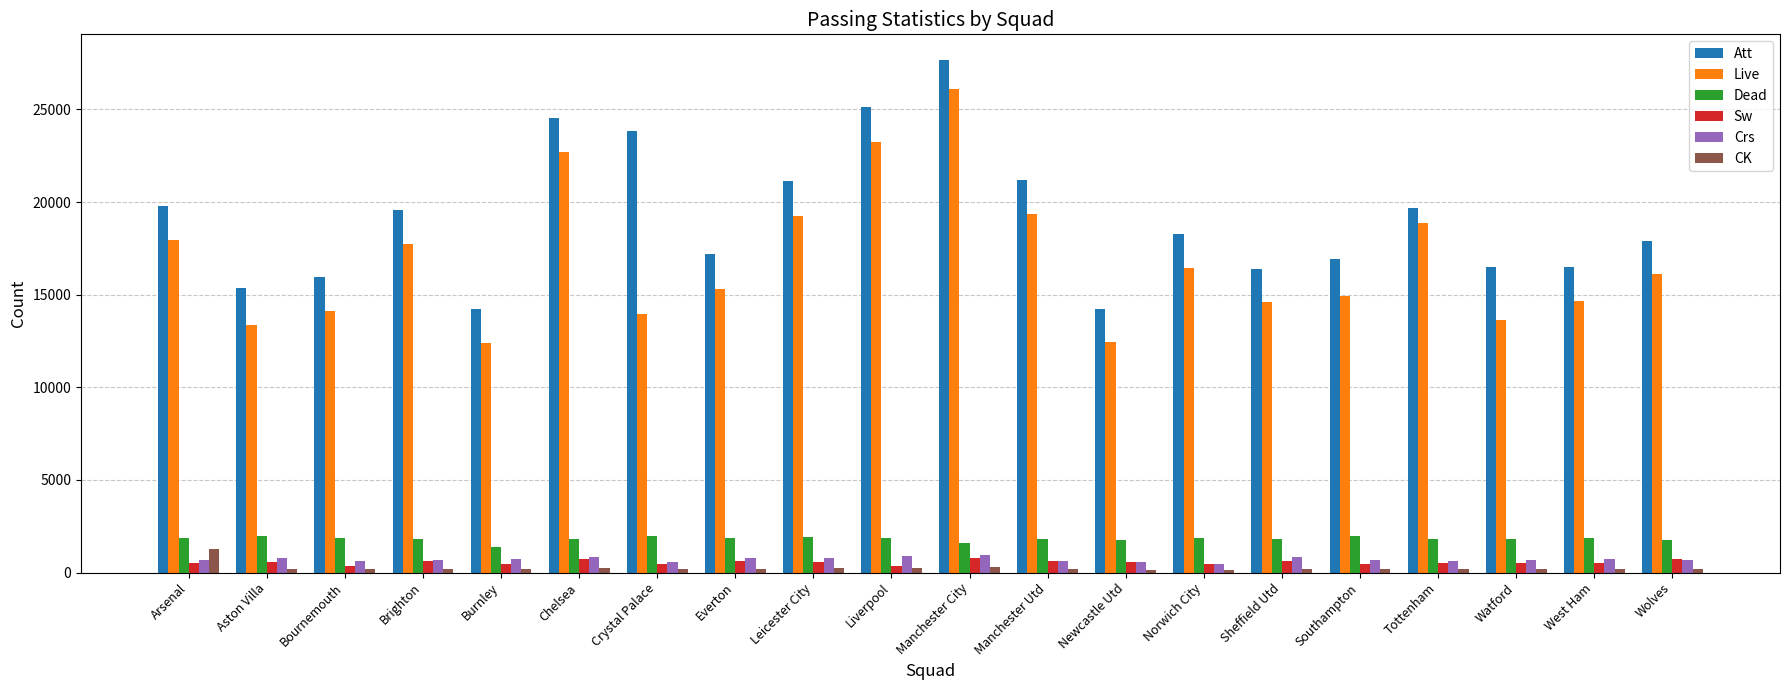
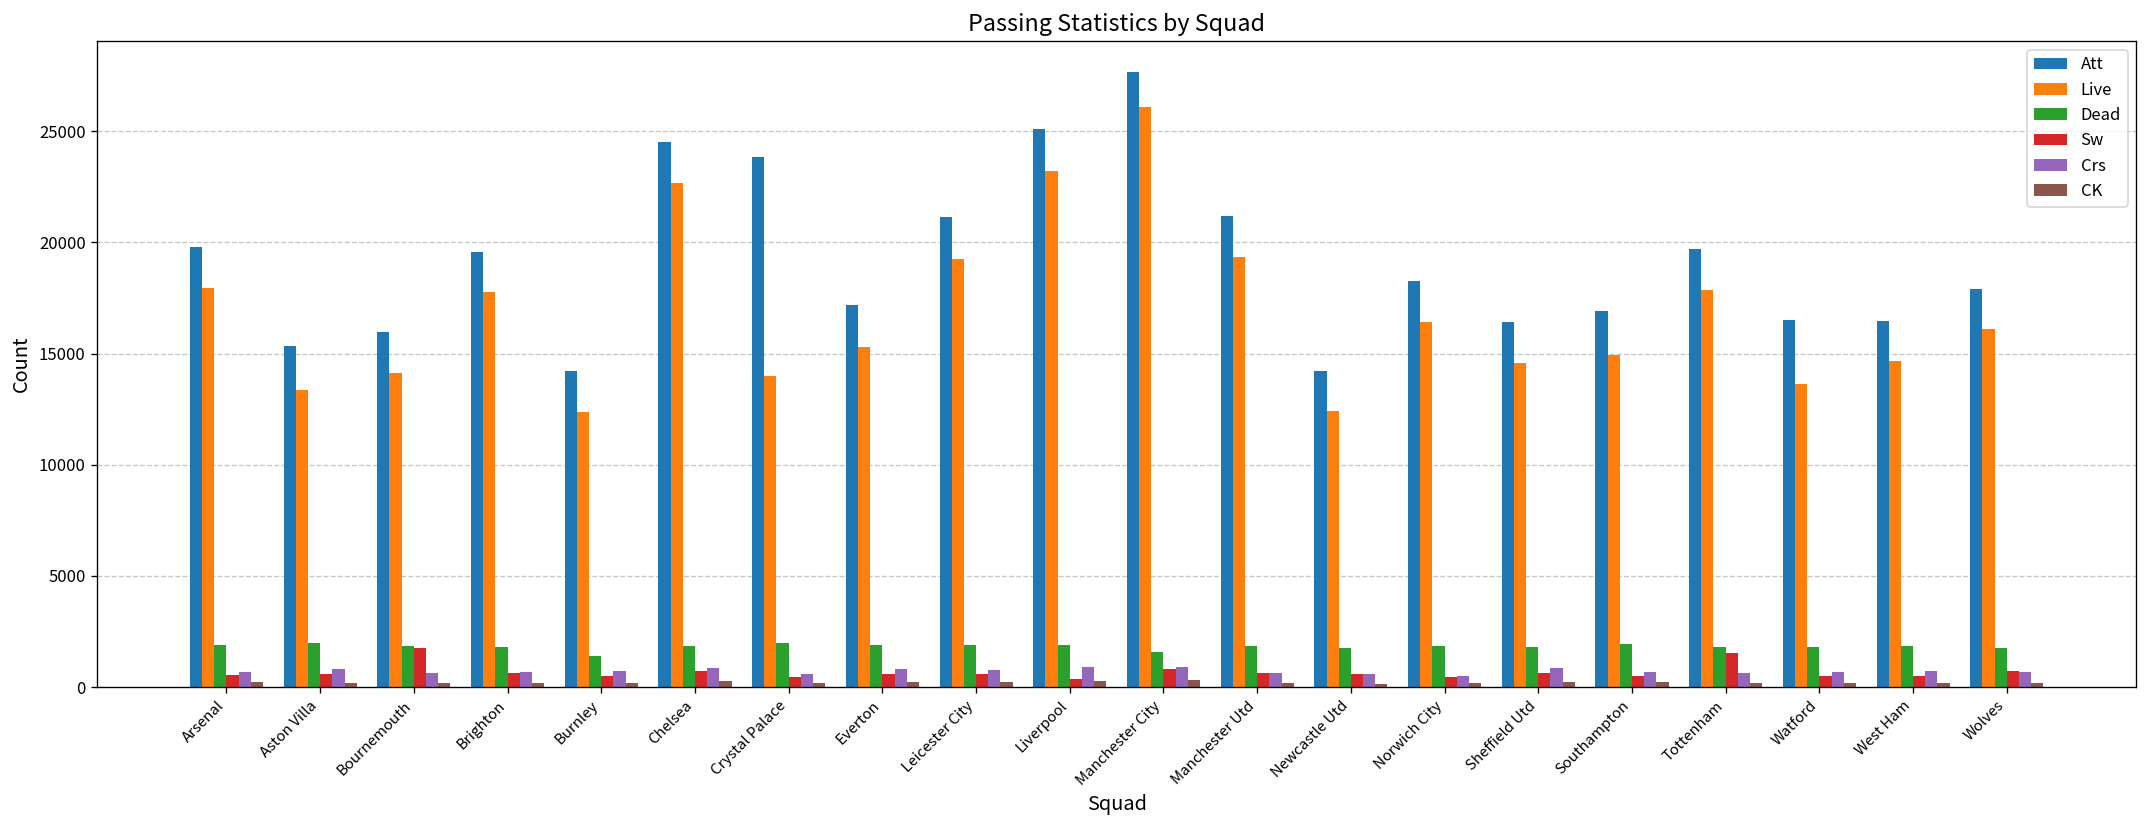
CK, Arsenal: 1300 -> 200
Sw, Bournemouth: 400 -> 1800
Live, Tottenham: 18900 -> 17900
Sw, Tottenham: 500 -> 1500
